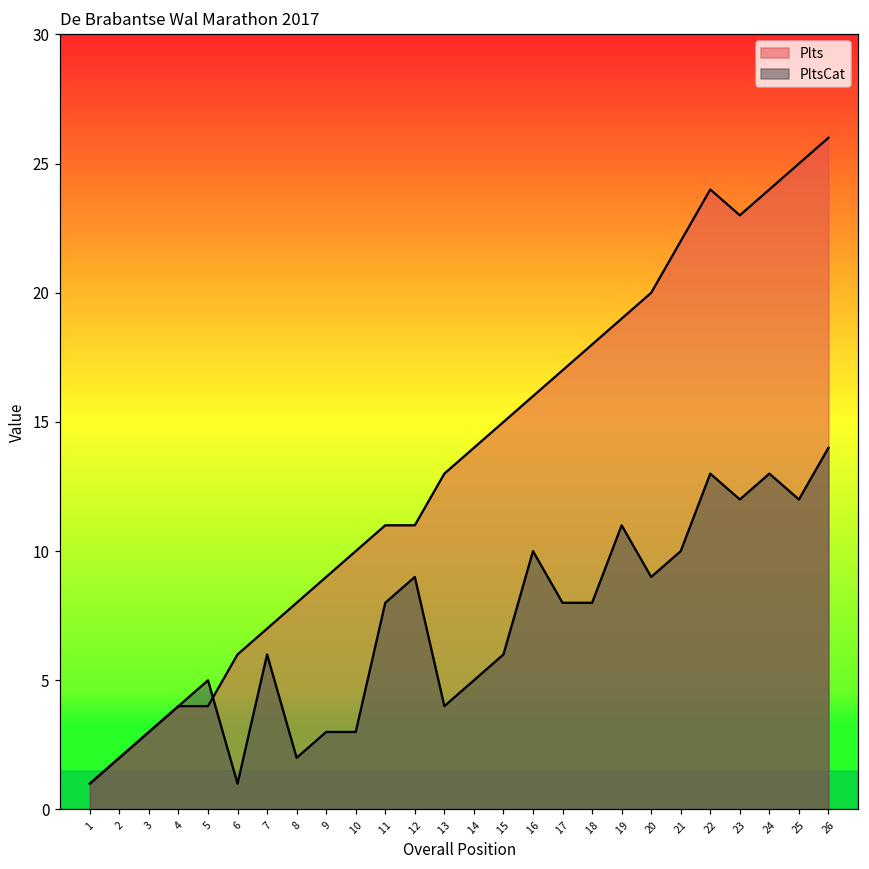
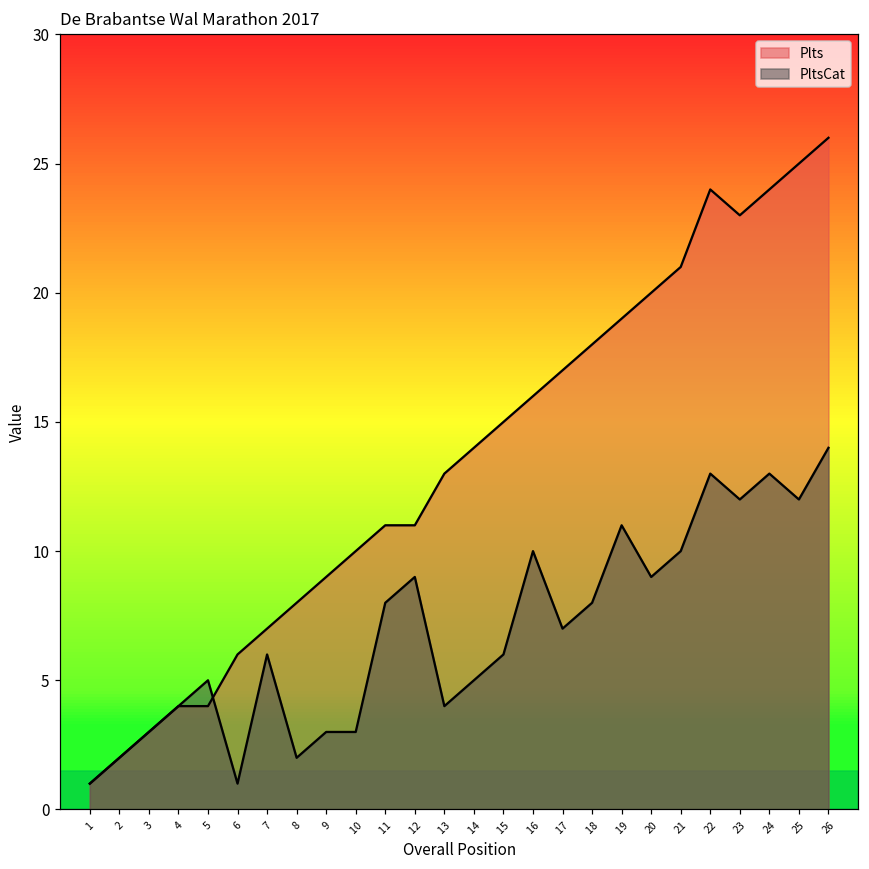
PltsCat, 17: 8 -> 7
Plts, 21: 22 -> 21
